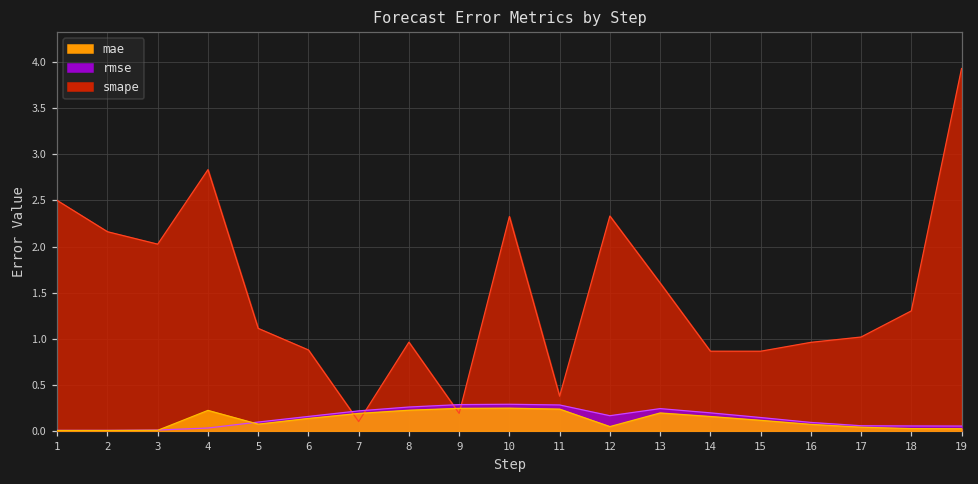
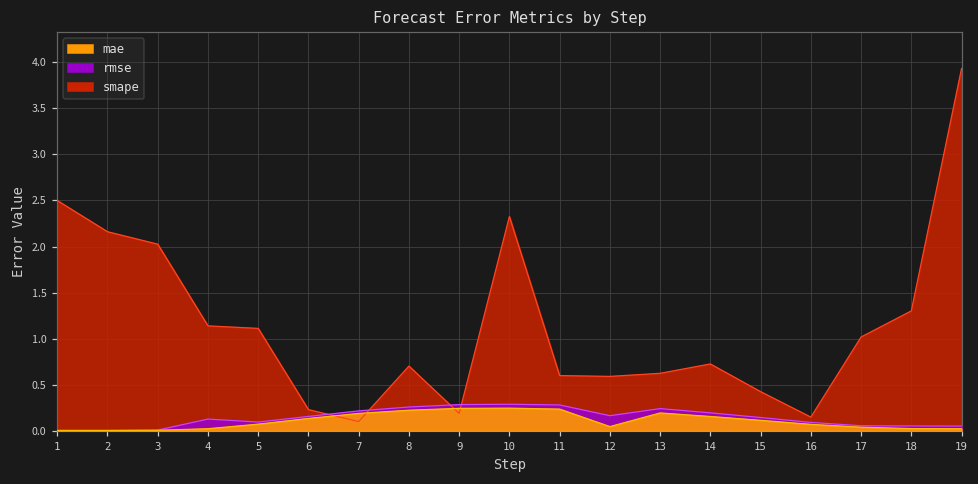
smape, 4: 2.8 -> 1.1
rmse, 4: 0.0 -> 0.1
mae, 4: 0.2 -> 0.0
smape, 6: 0.9 -> 0.2
smape, 8: 1.0 -> 0.7
smape, 11: 0.4 -> 0.6
smape, 12: 2.3 -> 0.6
smape, 13: 1.6 -> 0.6
smape, 14: 0.9 -> 0.7
smape, 15: 0.9 -> 0.4
smape, 16: 1.0 -> 0.1
